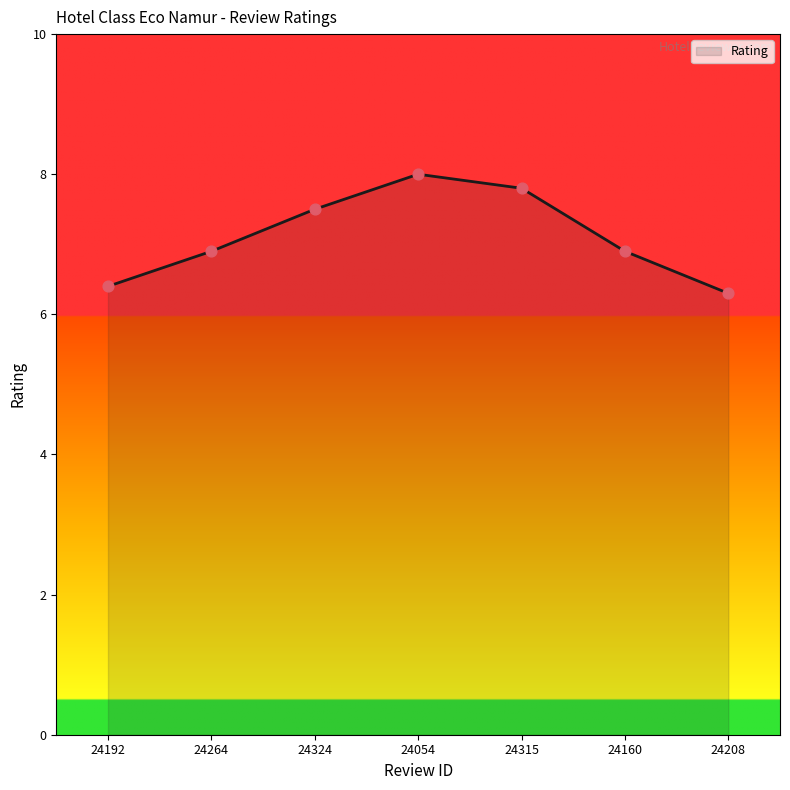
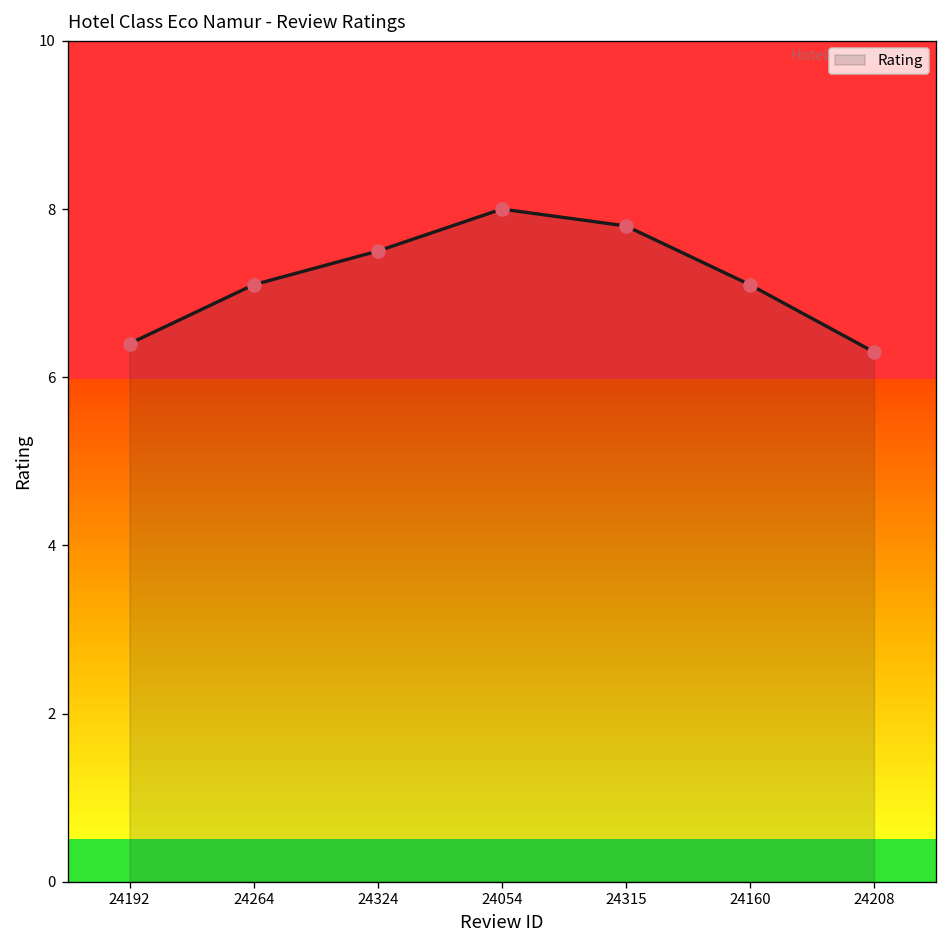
24264: 6.9 -> 7.1
24160: 6.9 -> 7.1
